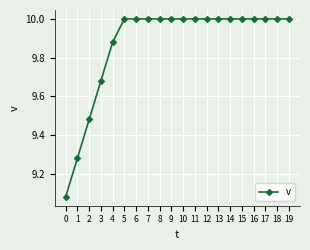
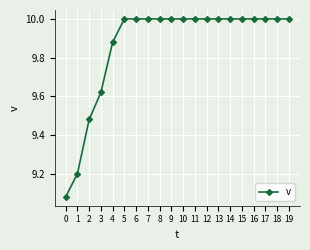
1: 9.28 -> 9.20
3: 9.68 -> 9.62
